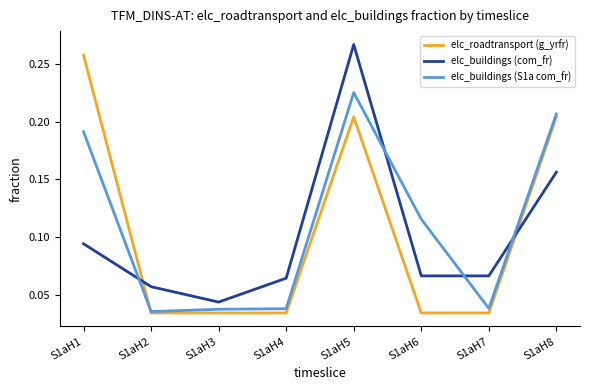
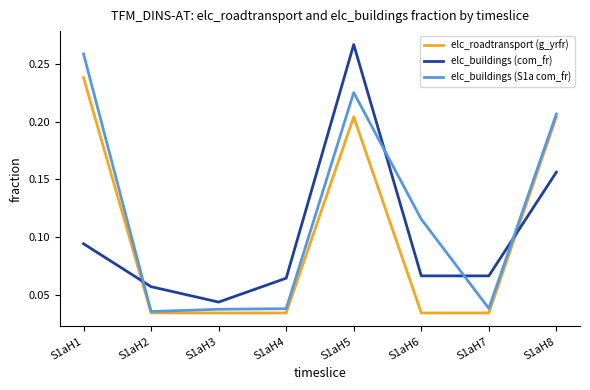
elc_roadtransport (g_yrfr), S1aH1: 0.258 -> 0.238
elc_buildings (S1a com_fr), S1aH1: 0.191 -> 0.259
